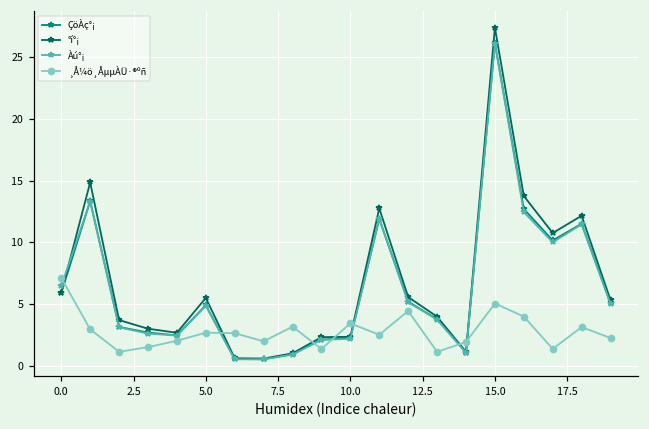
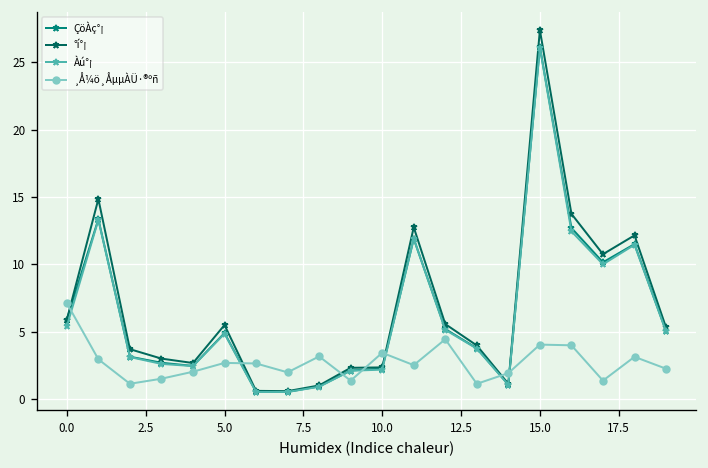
Àú°¡, 0.0: 6.5 -> 5.4
¸Å¼ö¸ÅµµÀÜ·®ºñ, 15.0: 5.0 -> 4.0
